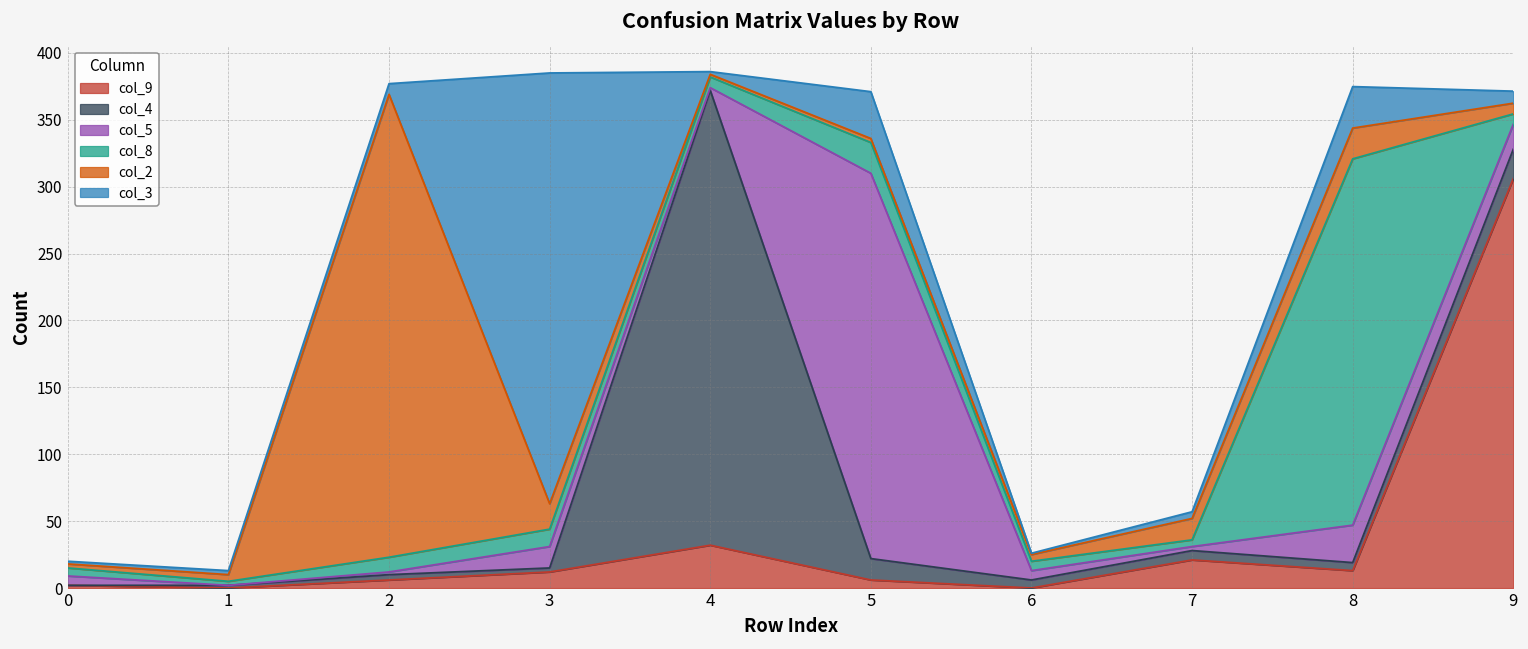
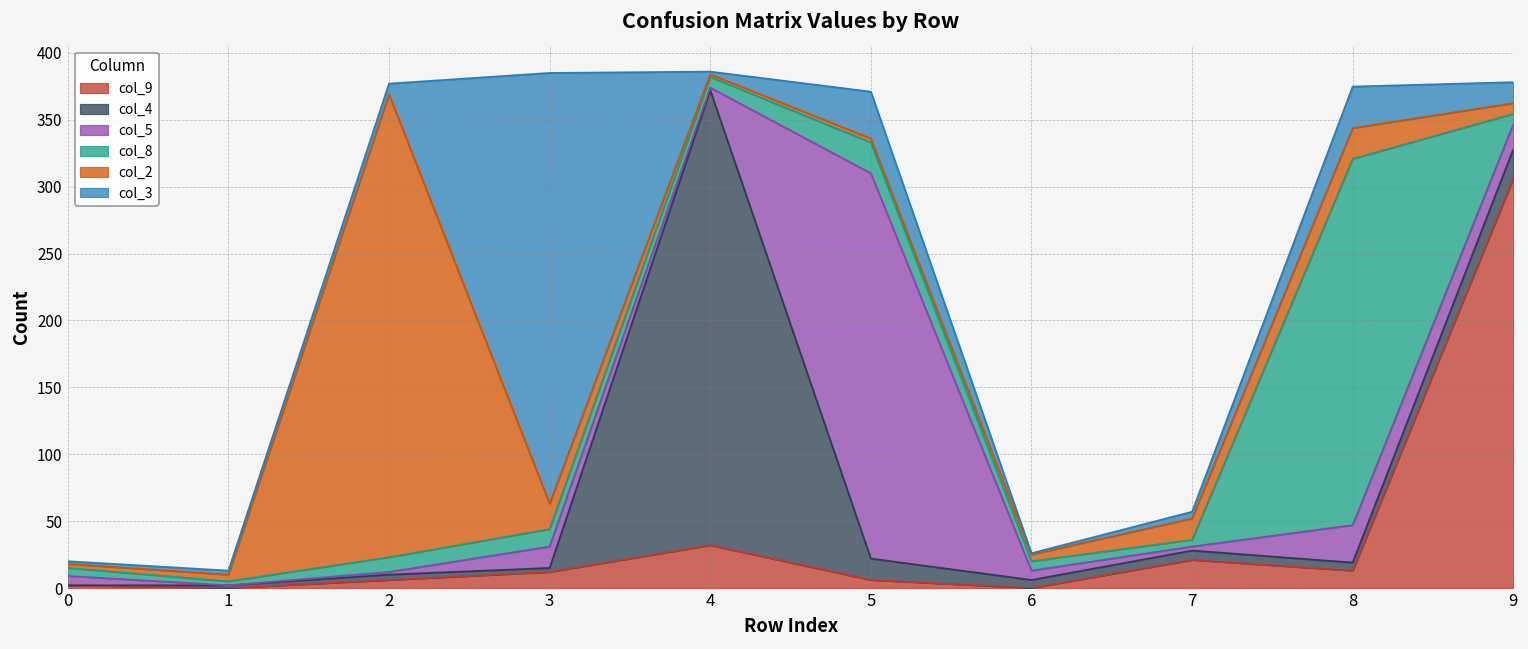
col_3, 9: 9 -> 16
